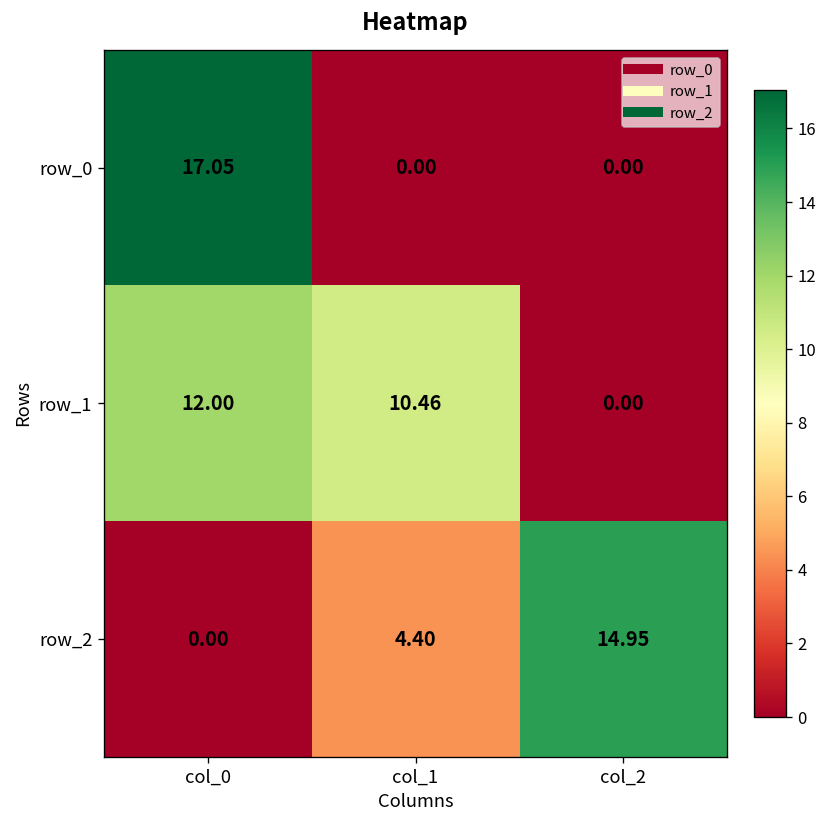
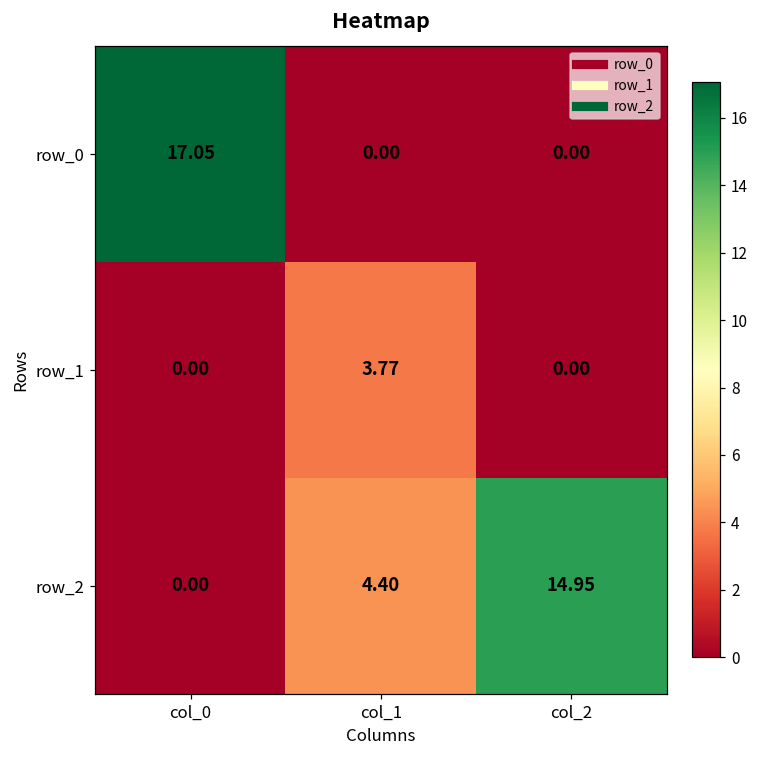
row_1, col_0: 12.00 -> 0.00
row_1, col_1: 10.46 -> 3.77
